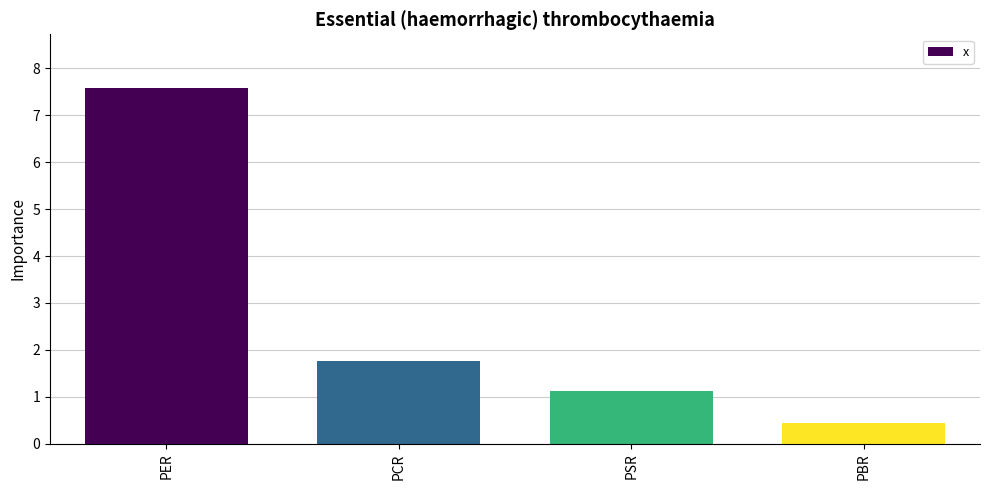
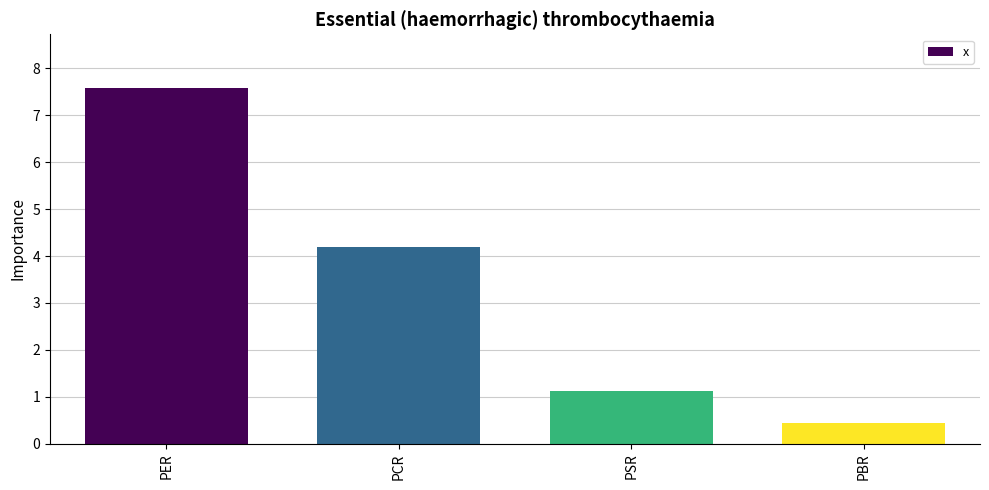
PCR: 1.8 -> 4.2
